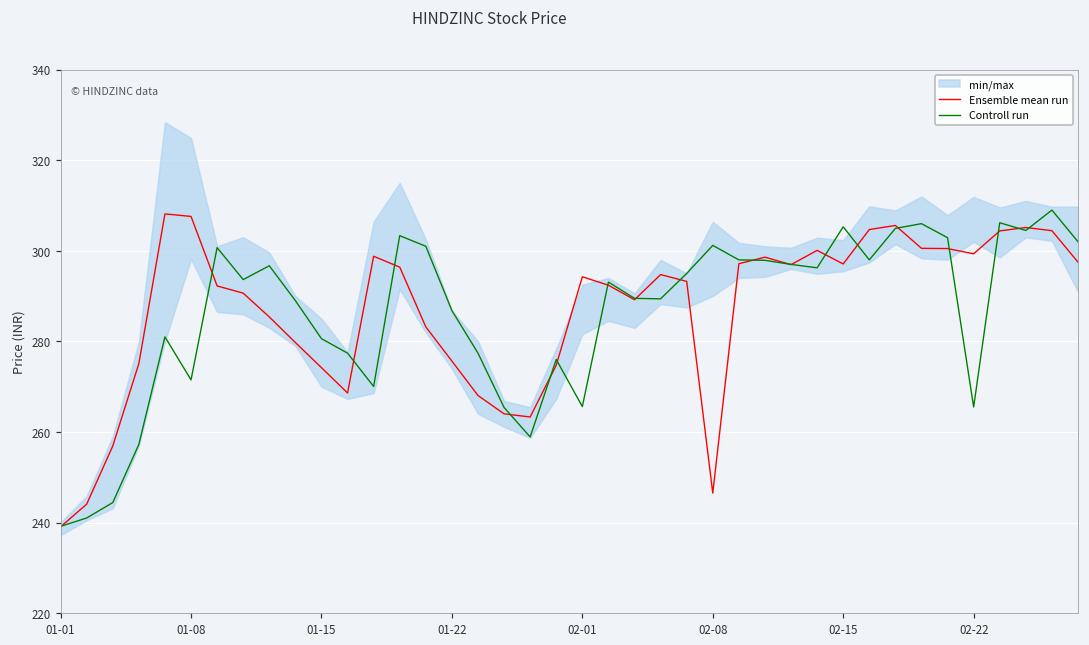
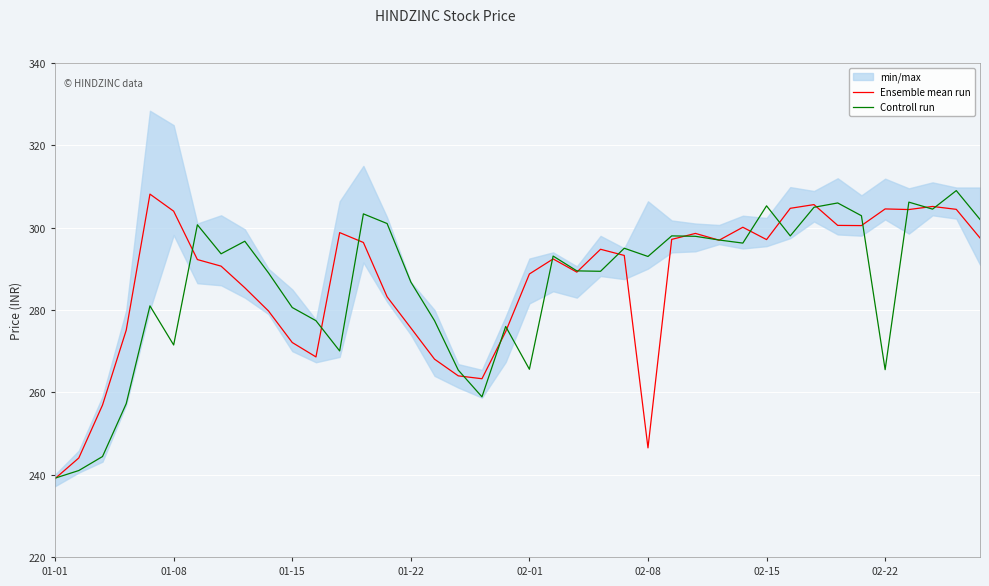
Ensemble mean run, 01-08: 308 -> 304
Ensemble mean run, 01-15: 274 -> 272
Ensemble mean run, 02-01: 294 -> 289
Controll run, 02-08: 301 -> 293
Ensemble mean run, 02-22: 299 -> 305
